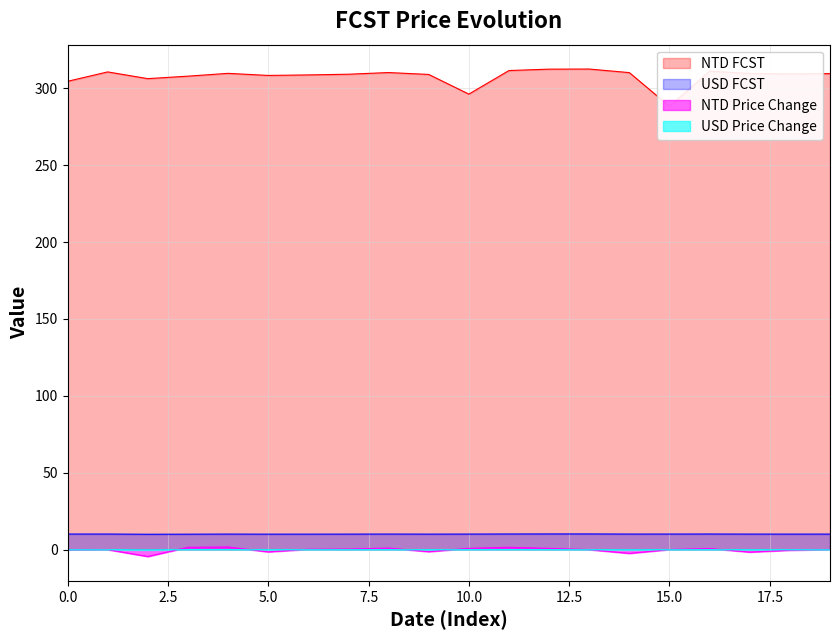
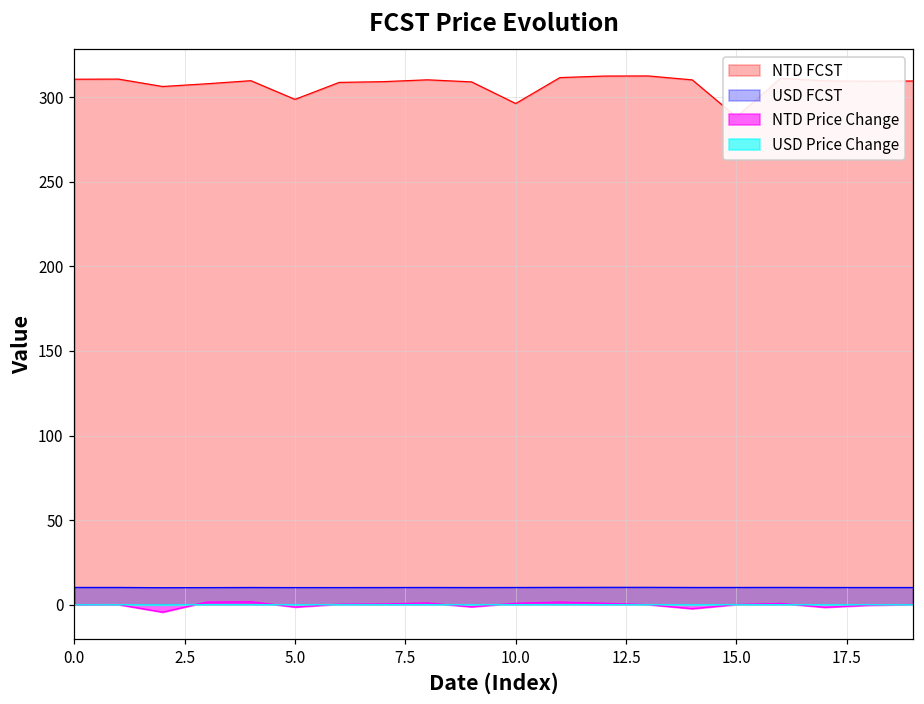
NTD FCST, 0.0: 304 -> 311
NTD FCST, 5.0: 308 -> 299
